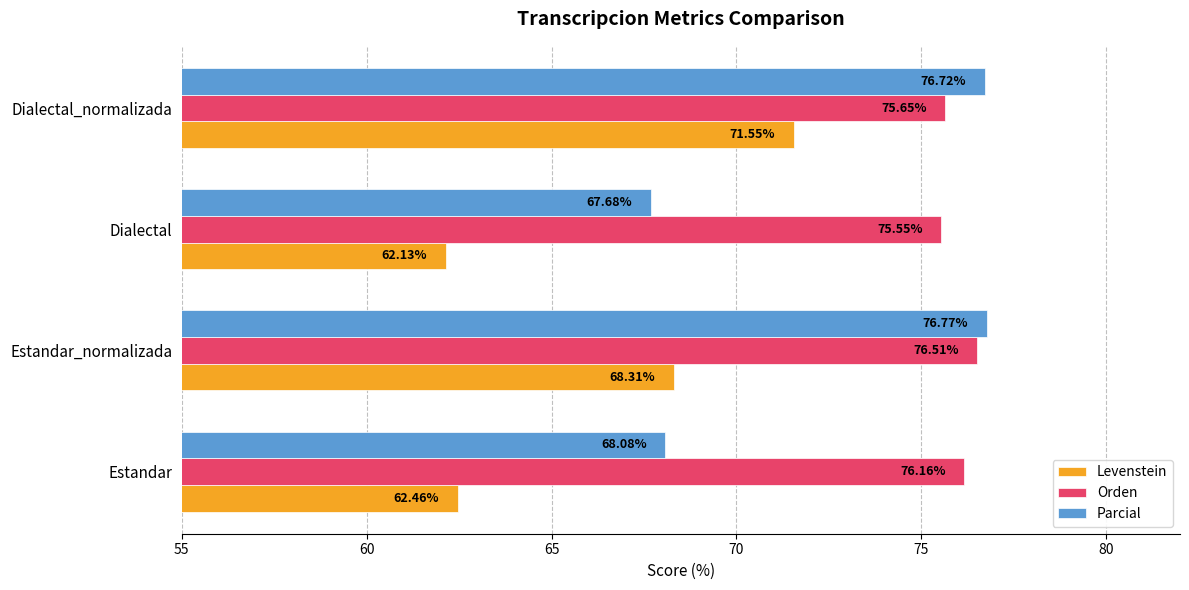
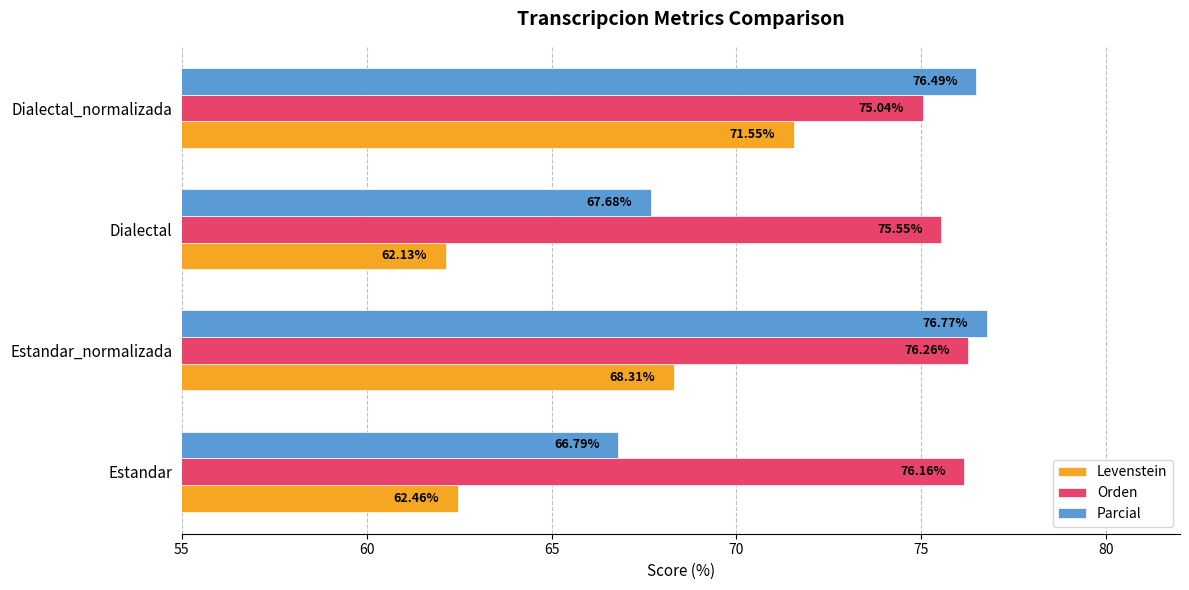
Parcial, Dialectal_normalizada: 76.72% -> 76.49%
Orden, Dialectal_normalizada: 75.65% -> 75.04%
Orden, Estandar_normalizada: 76.51% -> 76.26%
Parcial, Estandar: 68.08% -> 66.79%
